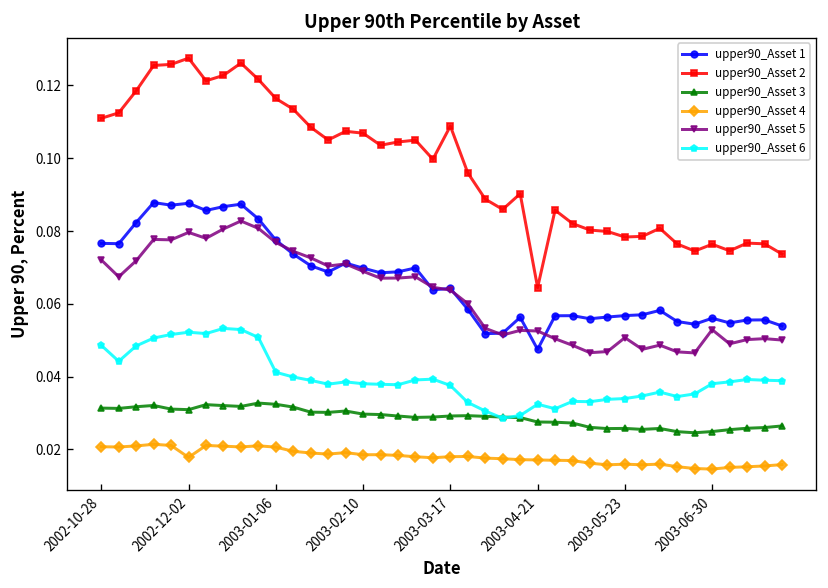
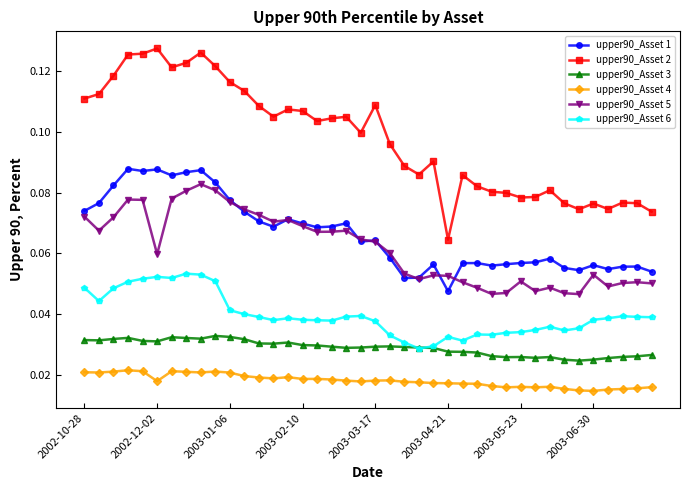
upper90_Asset 1, 2002-10-28: 0.077 -> 0.074
upper90_Asset 5, 2002-12-02: 0.080 -> 0.060
